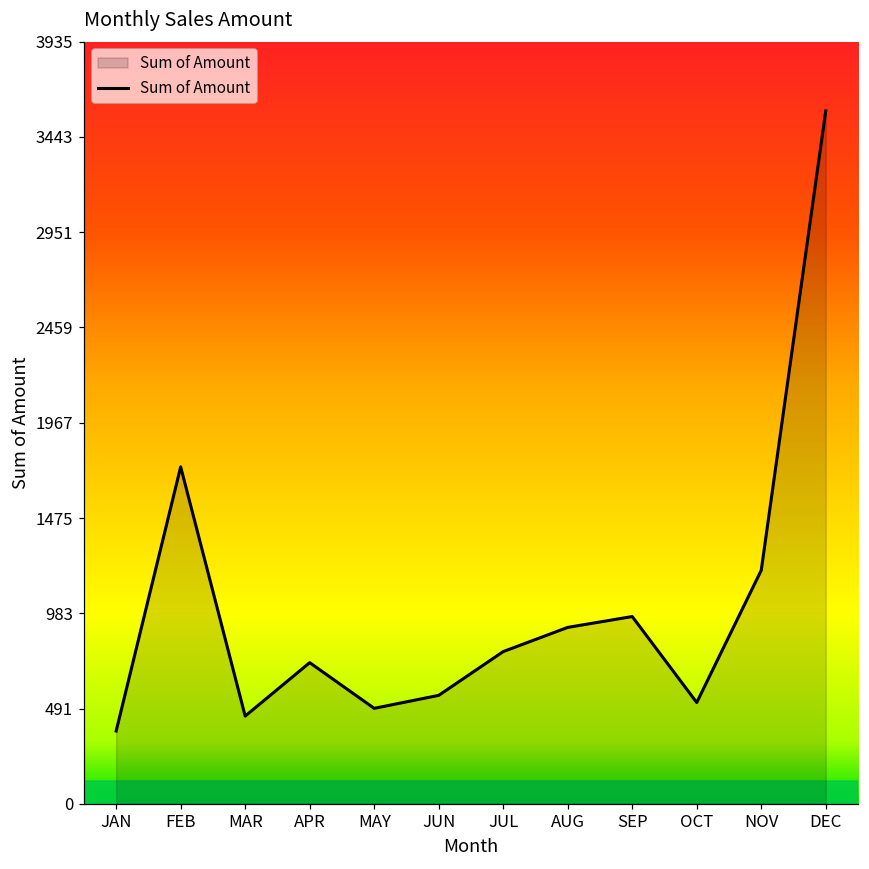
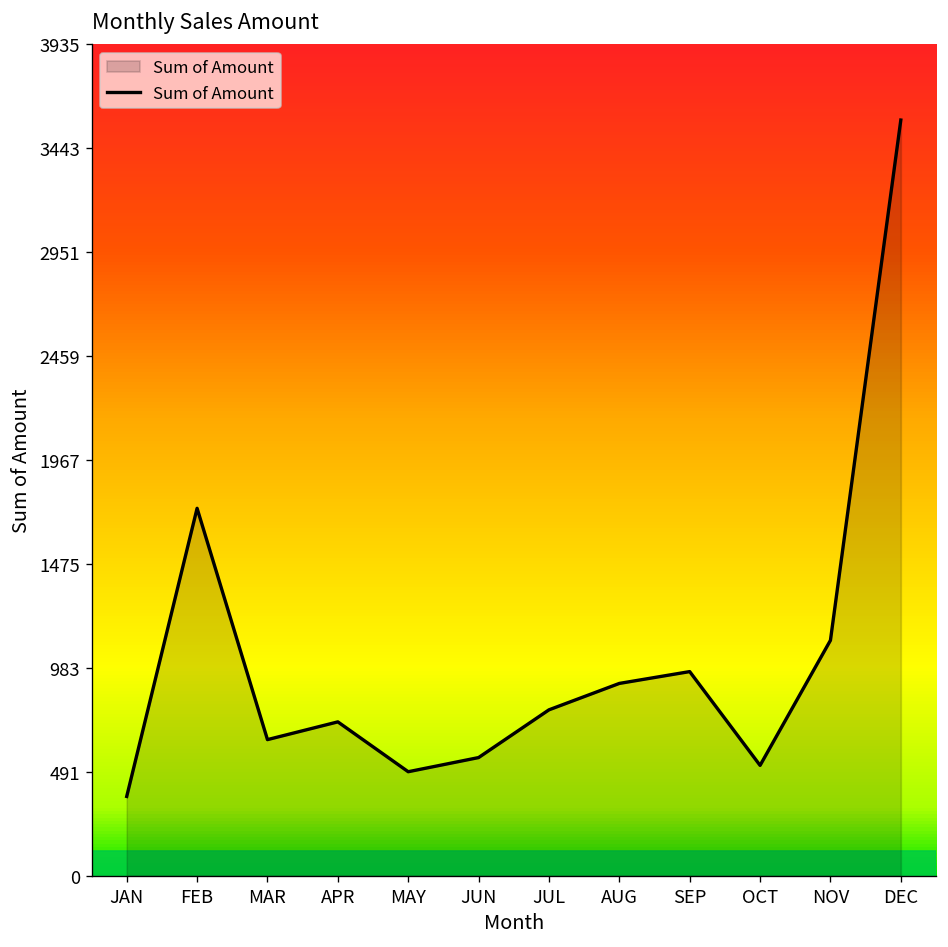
MAR: 450 -> 650
NOV: 1210 -> 1120
